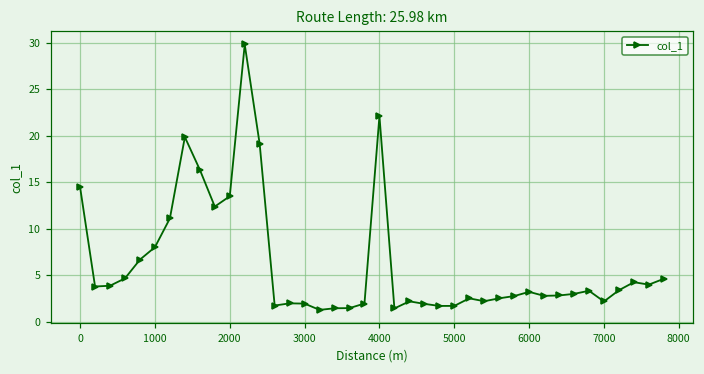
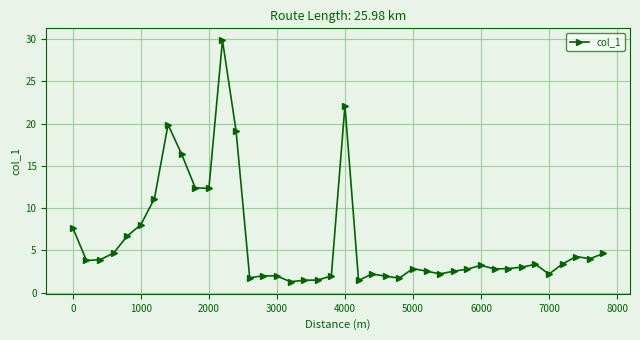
0: 14 -> 8
2000: 14 -> 12
5000: 2 -> 3
